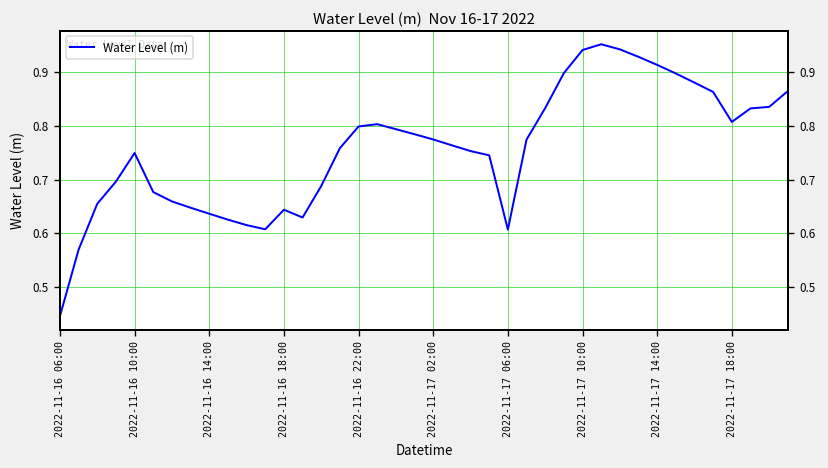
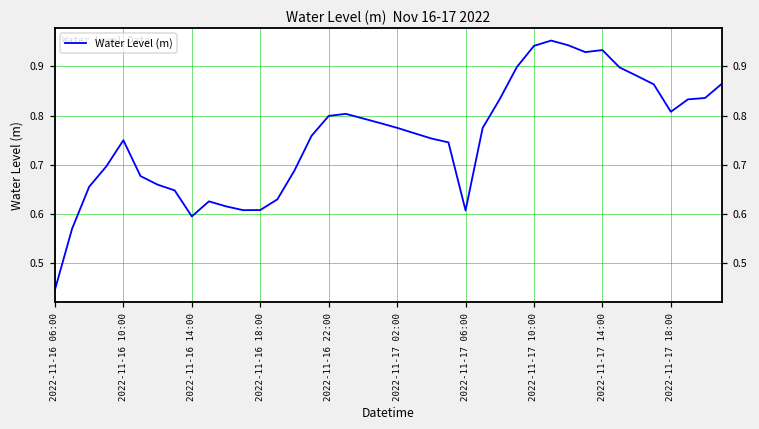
2022-11-16 14:00: 0.64 -> 0.59
2022-11-16 18:00: 0.64 -> 0.61
2022-11-17 14:00: 0.91 -> 0.93
